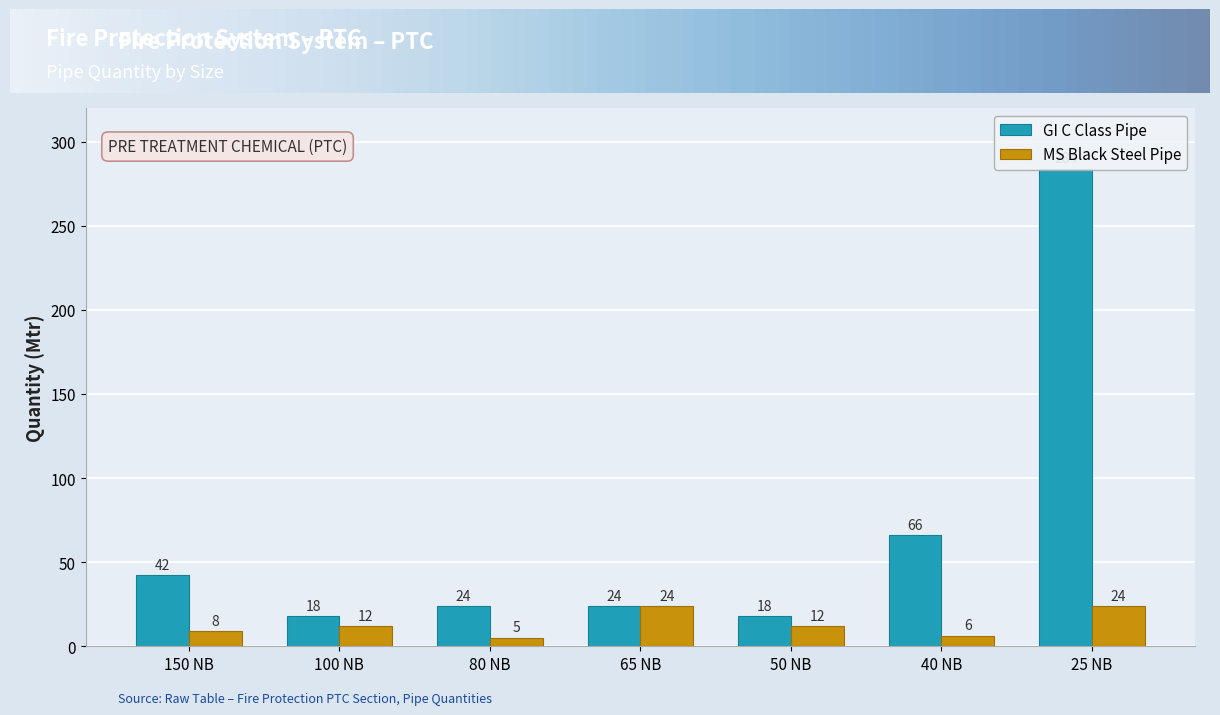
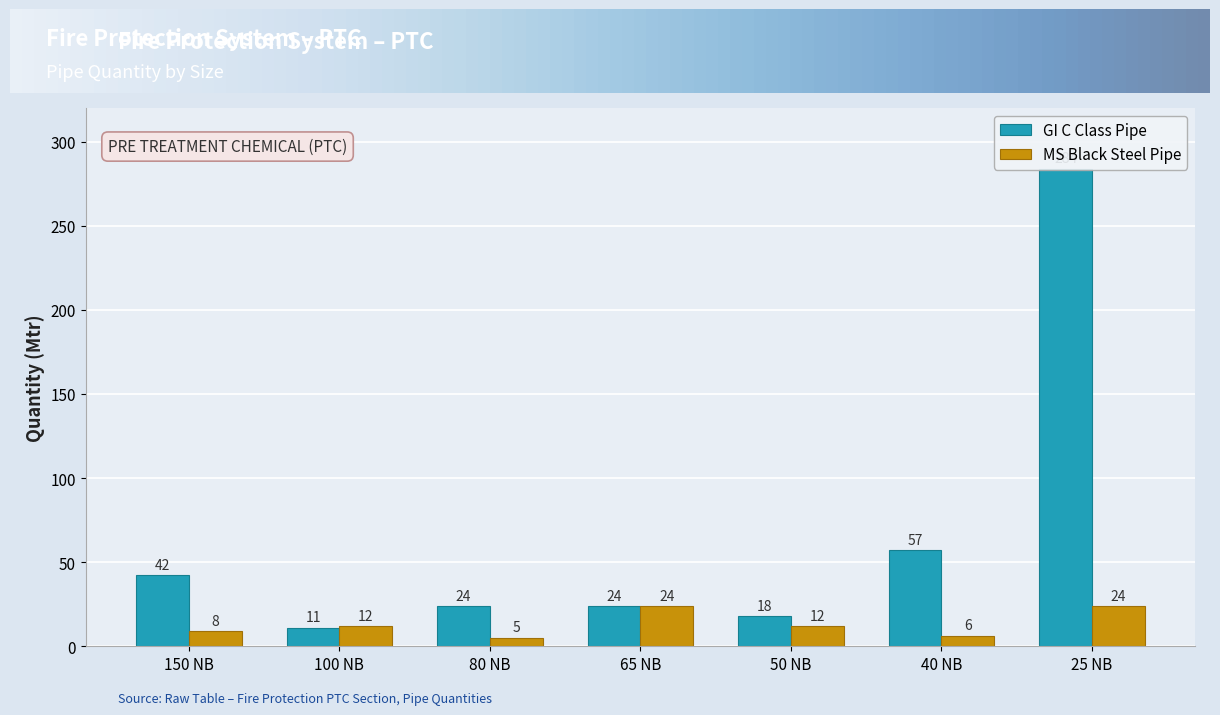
GI C Class Pipe, 100 NB: 18 -> 11
GI C Class Pipe, 40 NB: 66 -> 57
